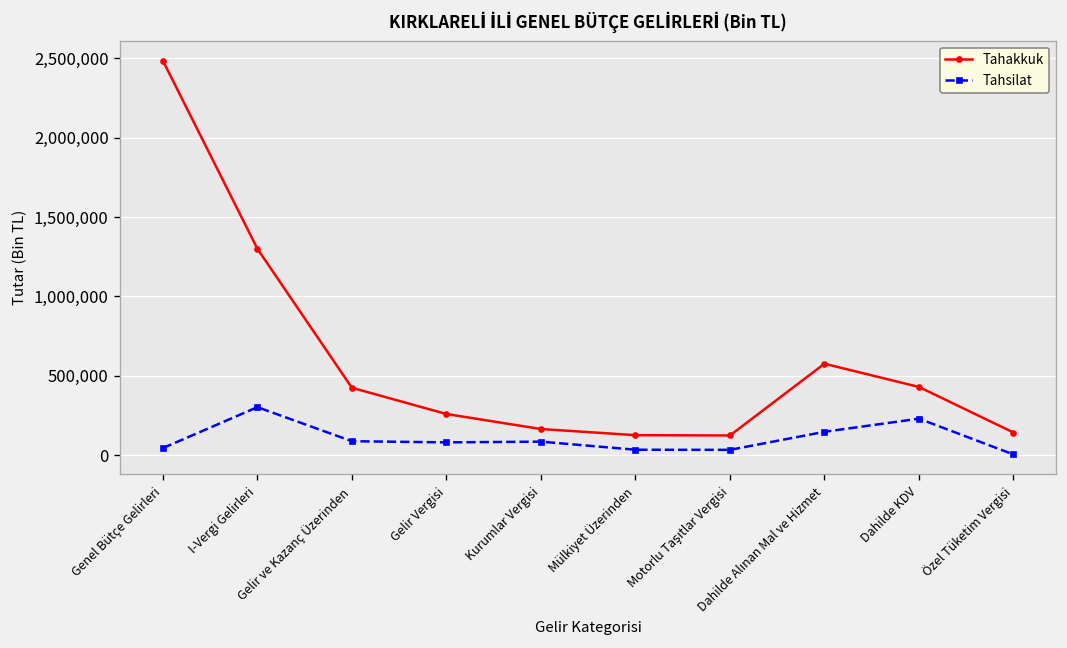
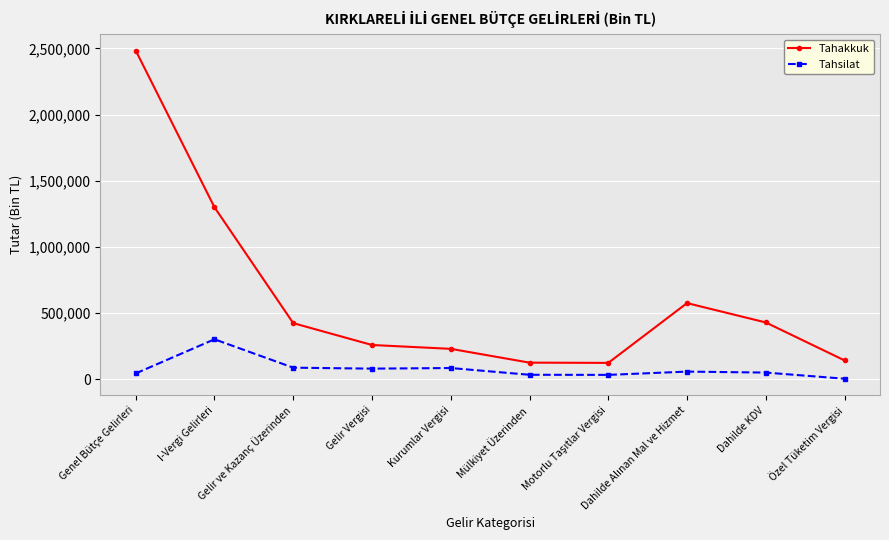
Tahakkuk, Kurumlar Vergisi: 170,000 -> 230,000
Tahsilat, Dahilde Alınan Mal ve Hizmet: 150,000 -> 60,000
Tahsilat, Dahilde KDV: 230,000 -> 50,000
